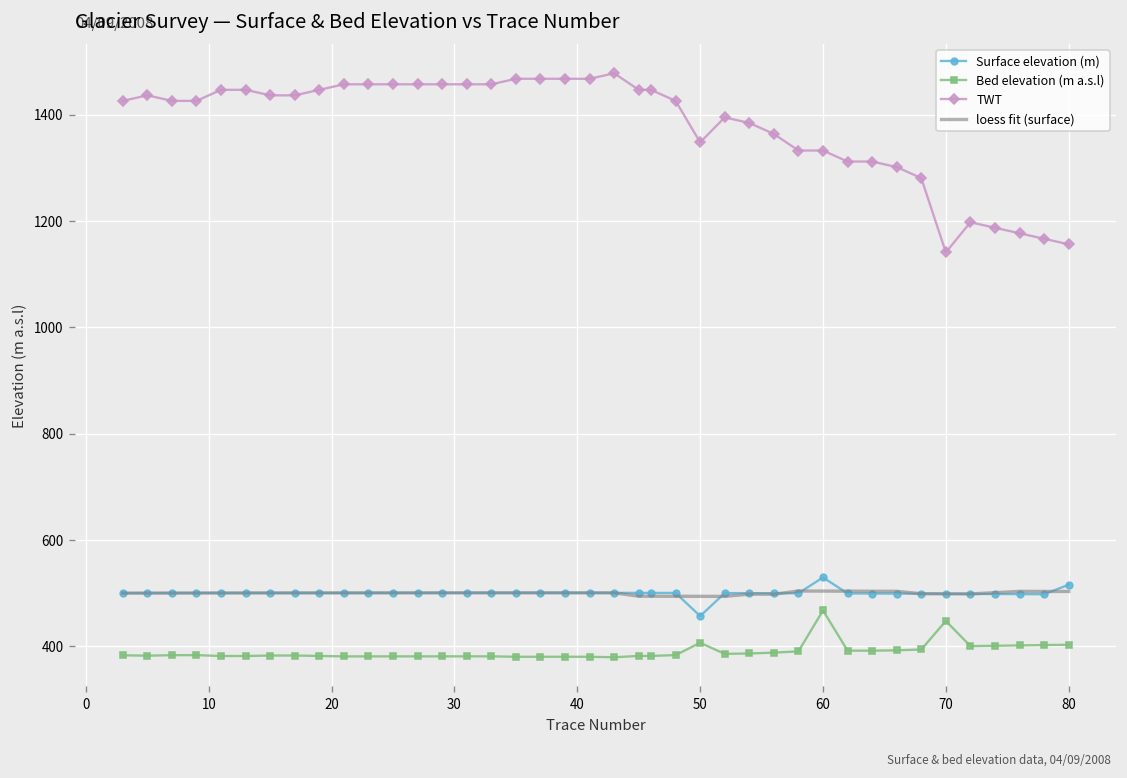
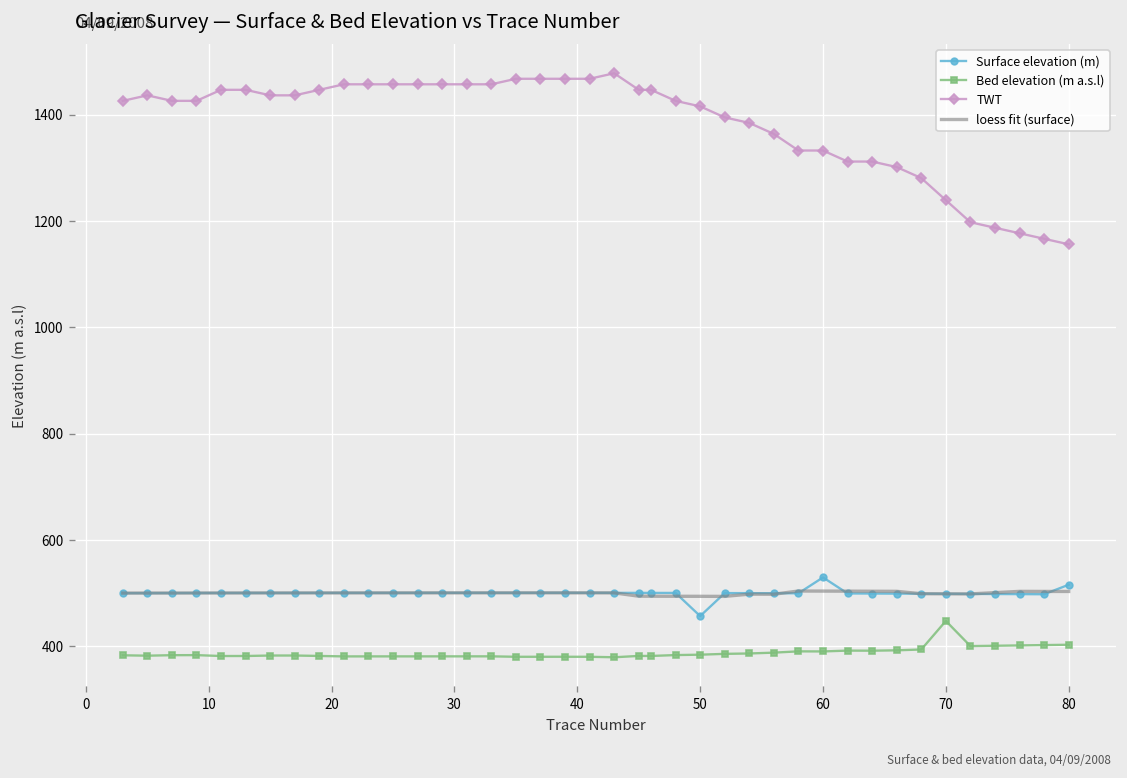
Bed elevation (m a.s.l), 50: 410 -> 380
TWT, 50: 1350 -> 1420
Bed elevation (m a.s.l), 60: 470 -> 390
TWT, 70: 1140 -> 1240
